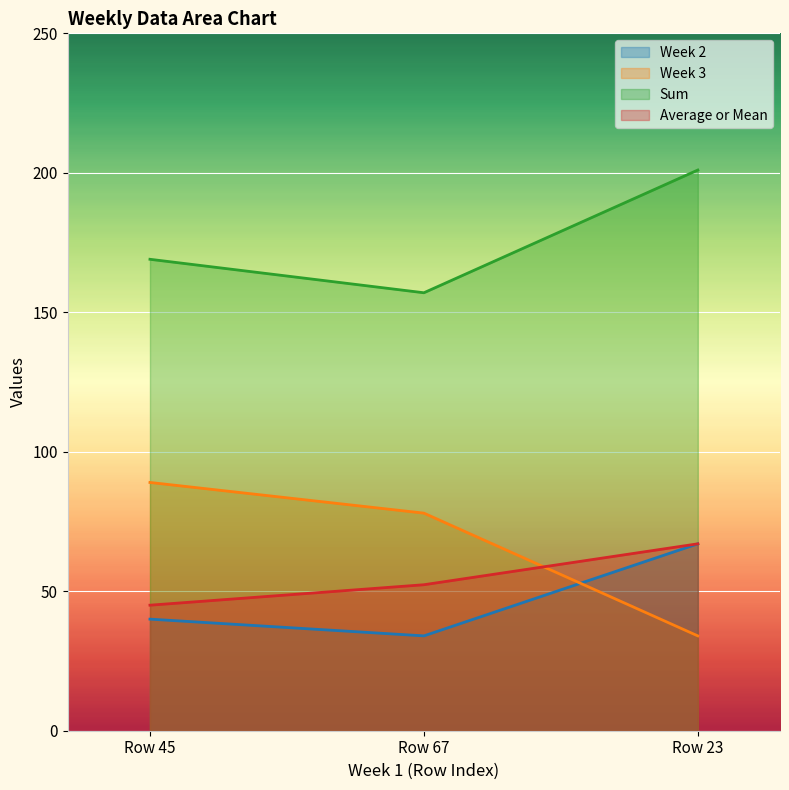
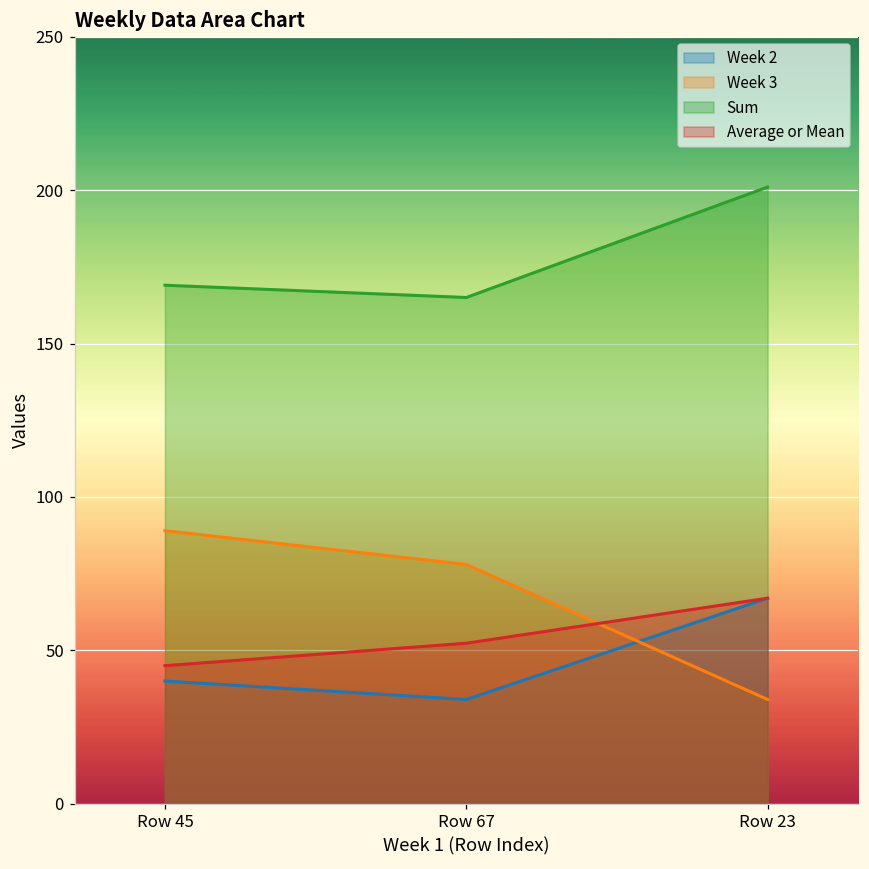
Sum, Row 67: 157 -> 165
